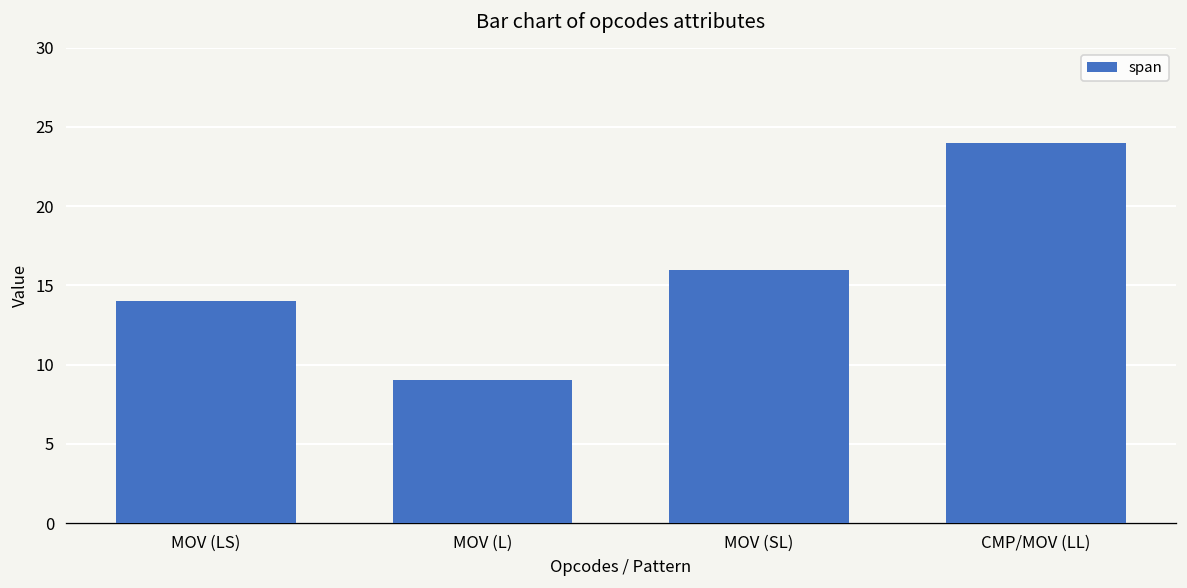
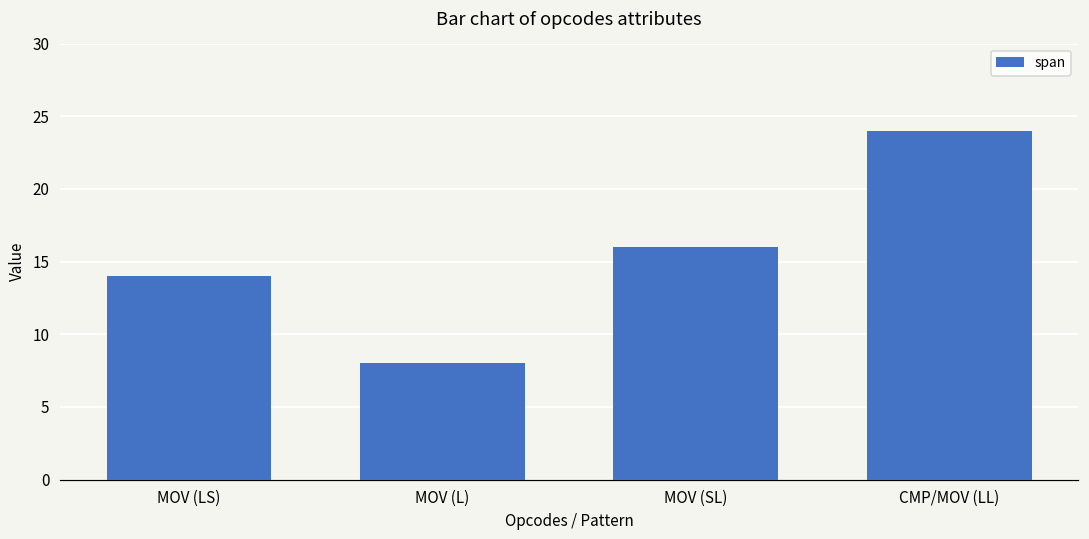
MOV (L): 9 -> 8
